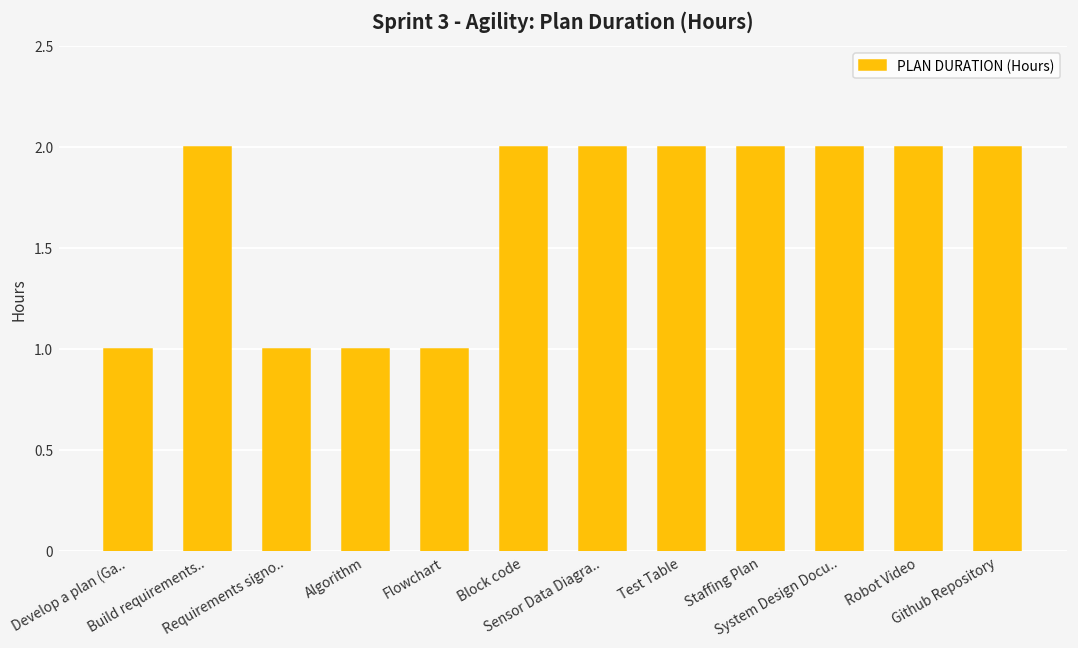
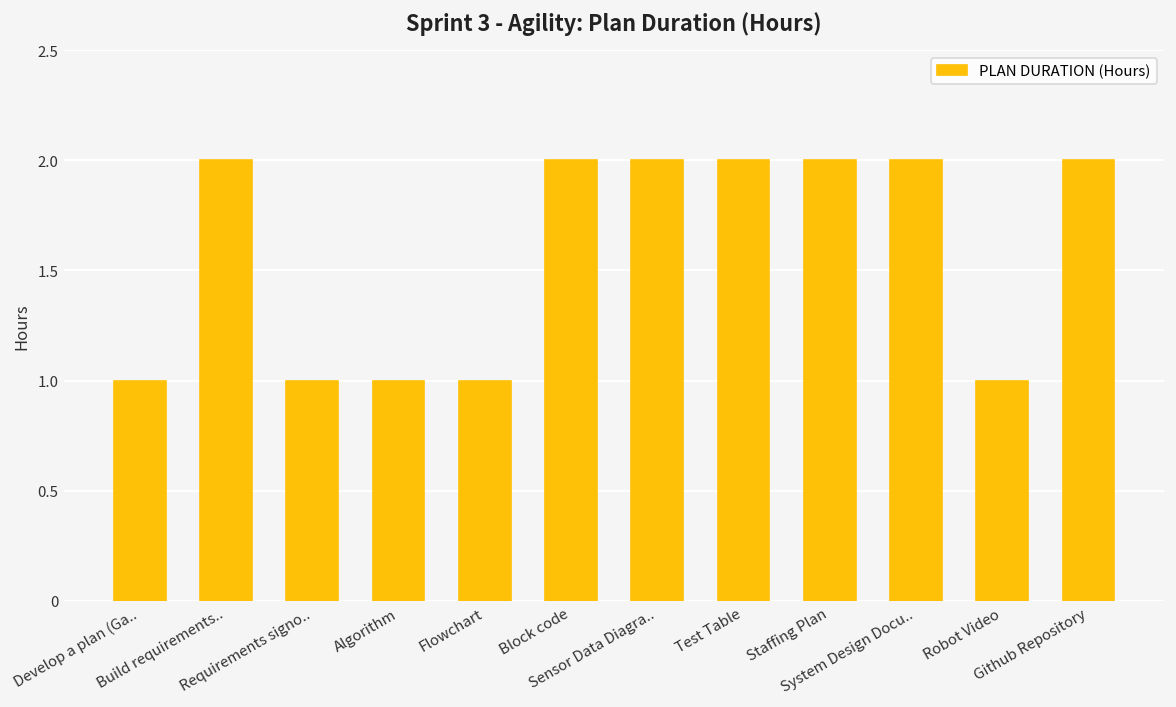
Robot Video: 2 -> 1
